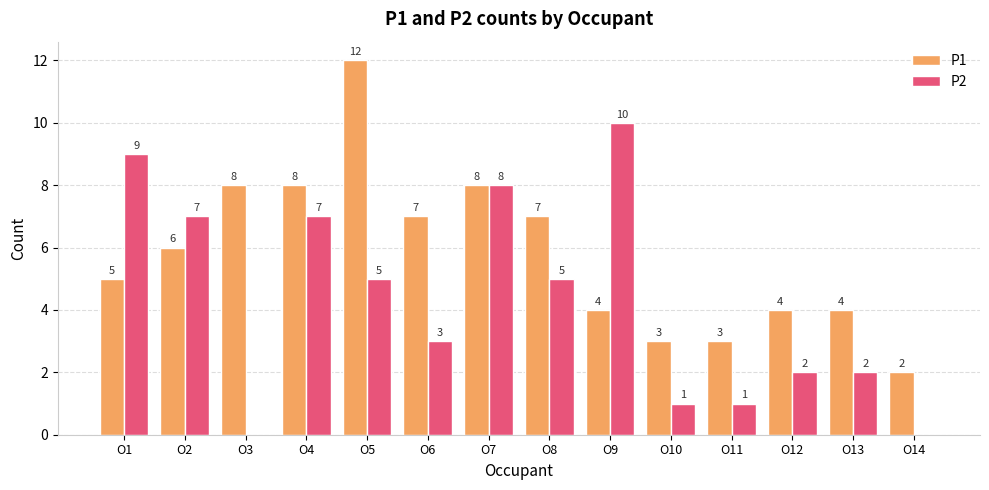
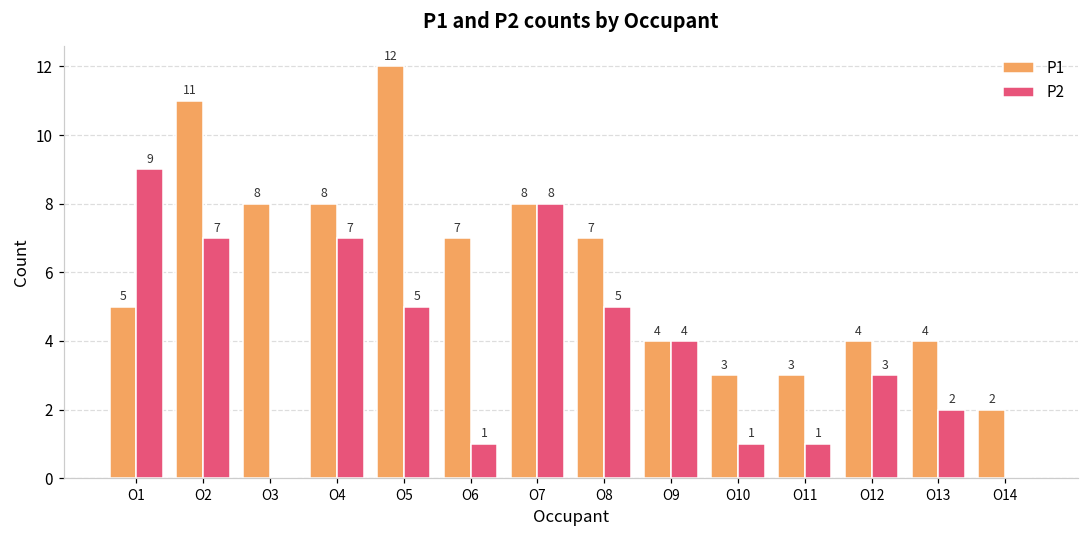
P1, O2: 6 -> 11
P2, O6: 3 -> 1
P2, O9: 10 -> 4
P2, O12: 2 -> 3
